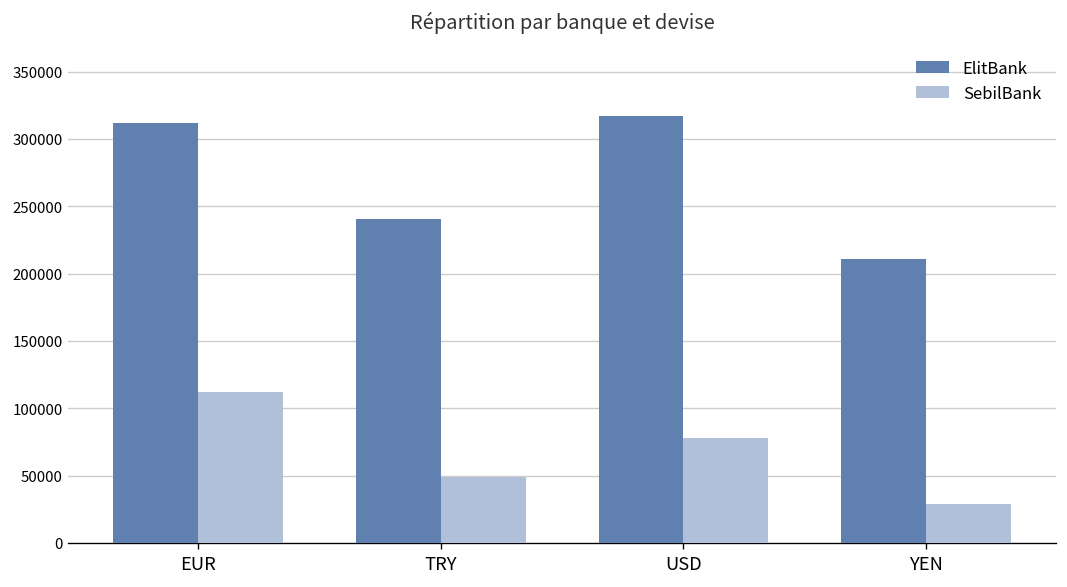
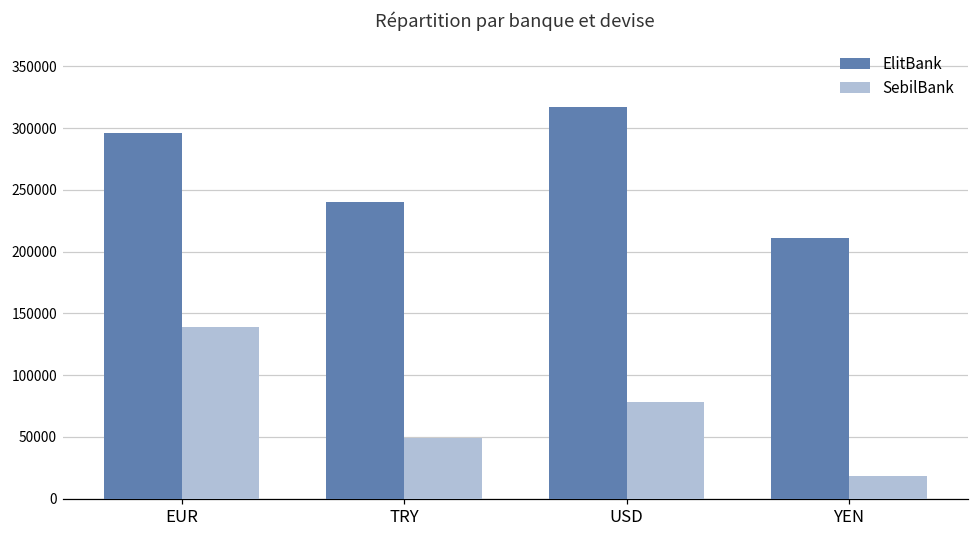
ElitBank, EUR: 312000 -> 297000
SebilBank, EUR: 112000 -> 139000
SebilBank, YEN: 29000 -> 18000
